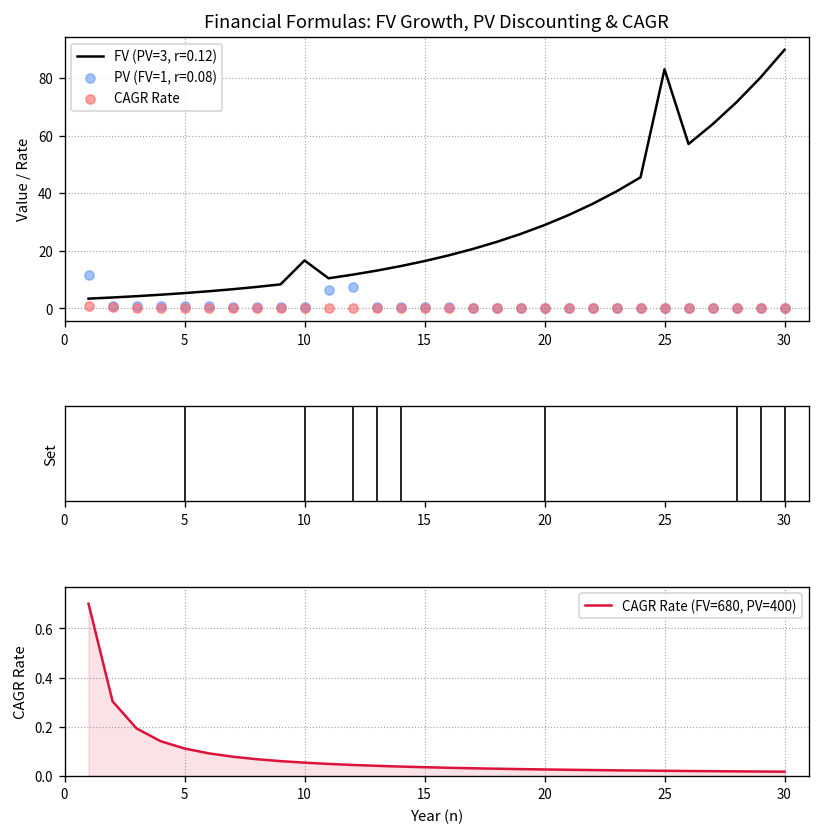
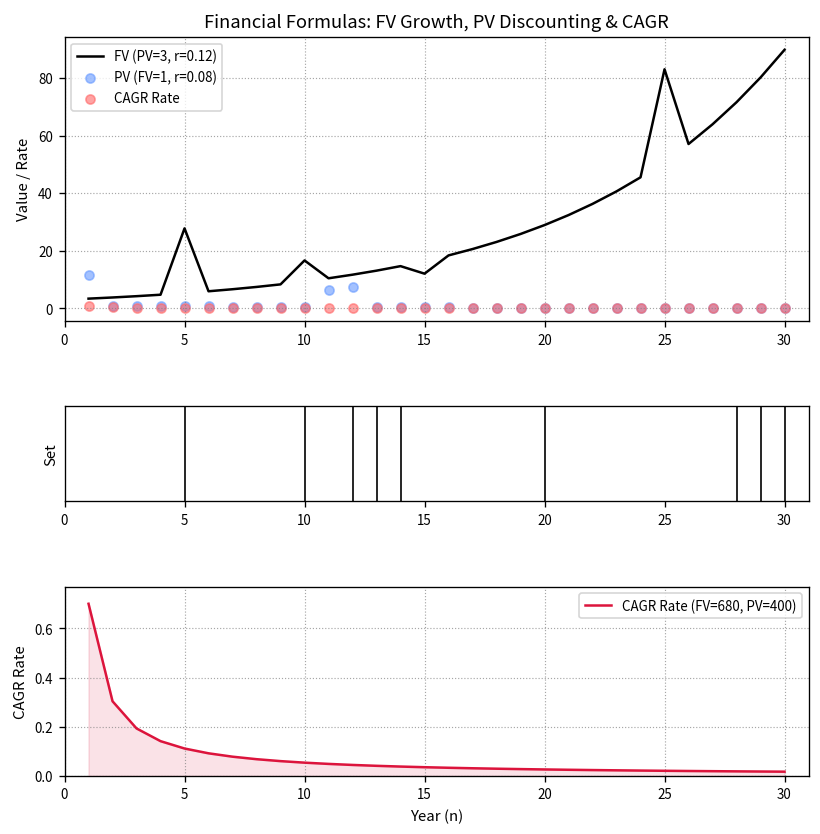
Financial Formulas: FV Growth, PV Discounting & CAGR, FV (PV=3, r=0.12), 5: 5 -> 28
Financial Formulas: FV Growth, PV Discounting & CAGR, FV (PV=3, r=0.12), 15: 16 -> 12
